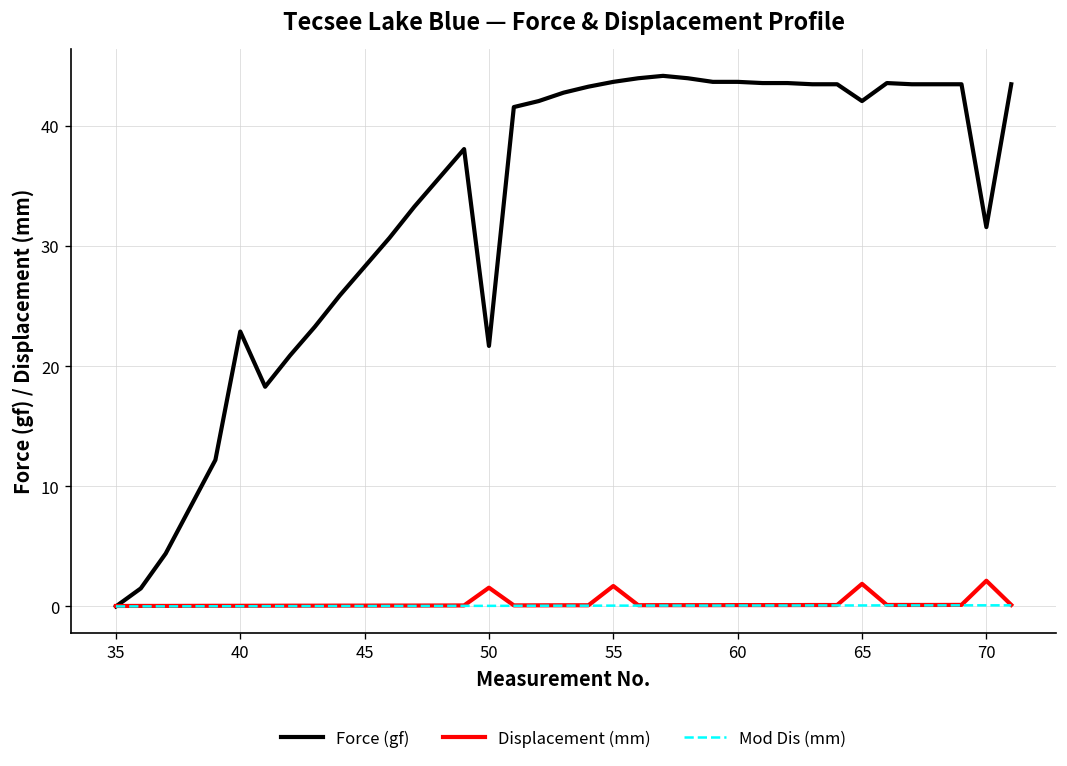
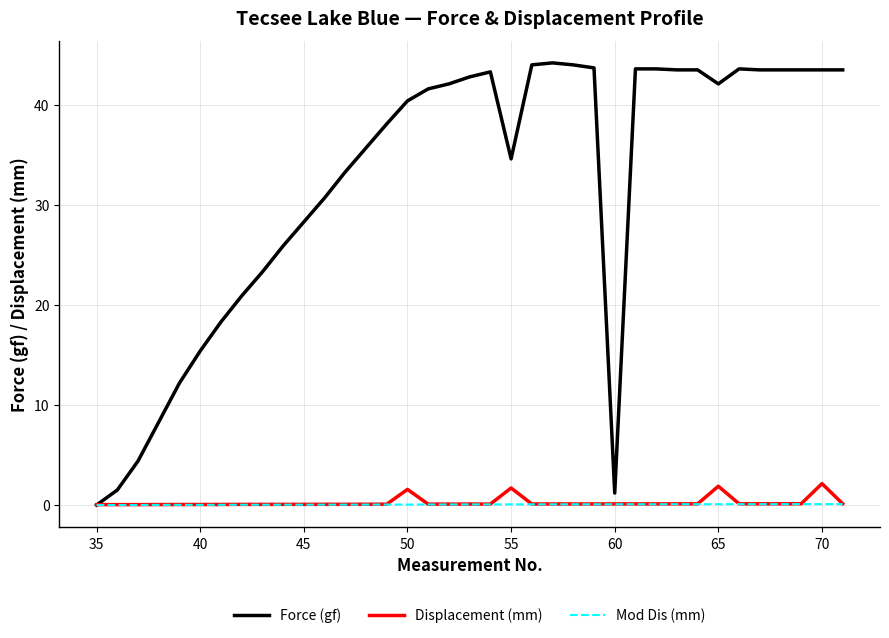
Force (gf), 40: 22.9 -> 15.4
Force (gf), 50: 21.7 -> 40.4
Force (gf), 55: 43.7 -> 34.6
Force (gf), 60: 43.7 -> 1.2
Force (gf), 70: 31.6 -> 43.5
